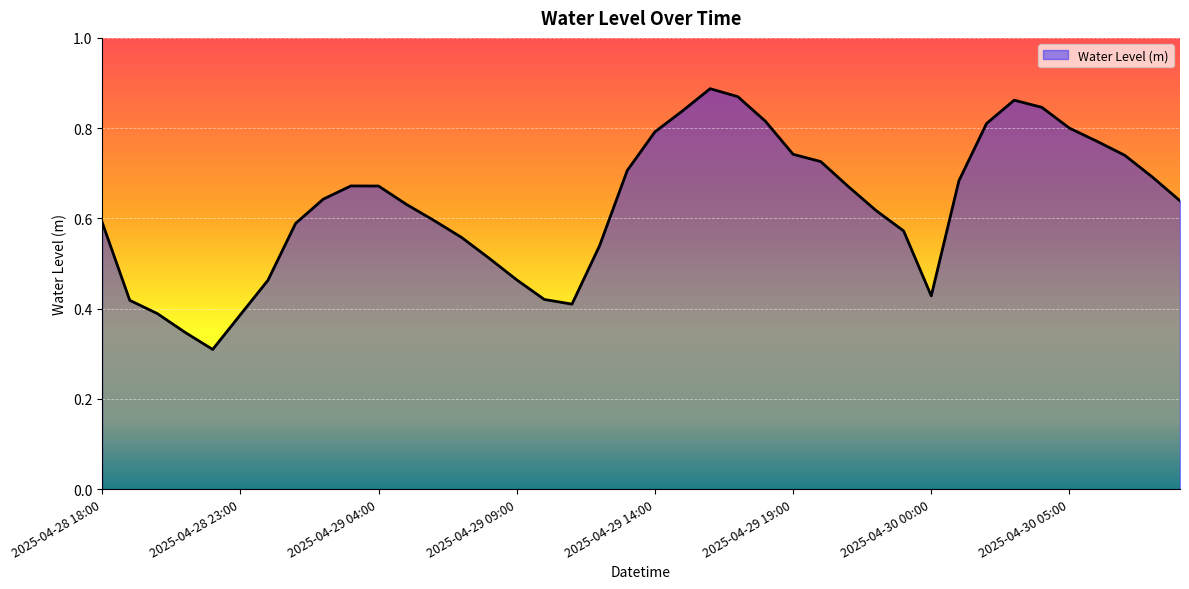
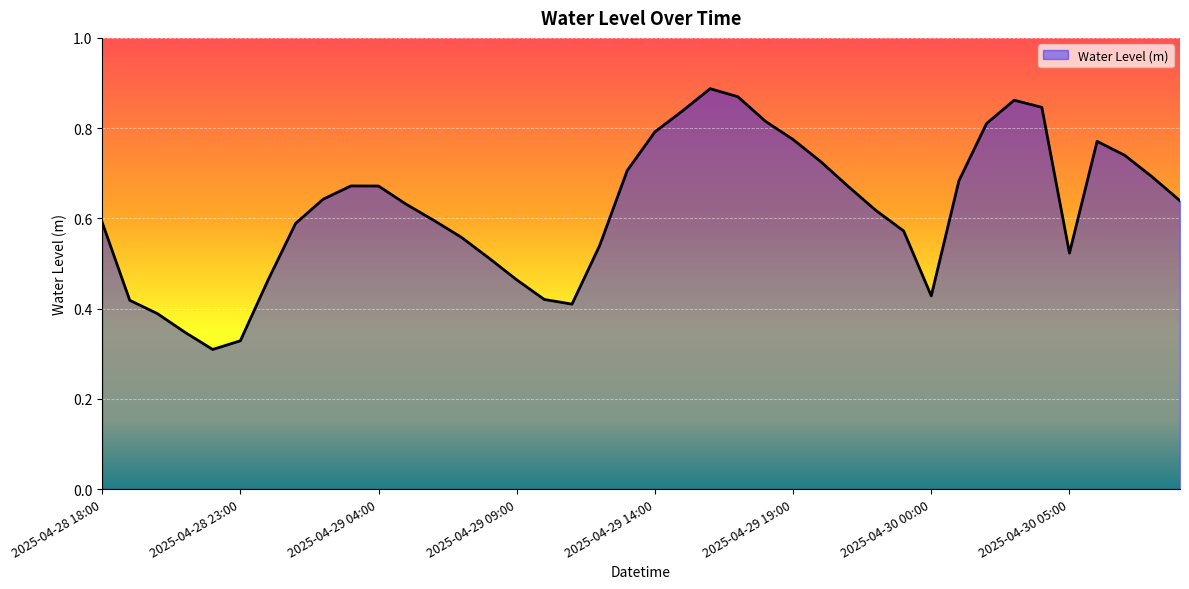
2025-04-28 23:00: 0.39 -> 0.33
2025-04-29 19:00: 0.74 -> 0.77
2025-04-30 05:00: 0.80 -> 0.52
